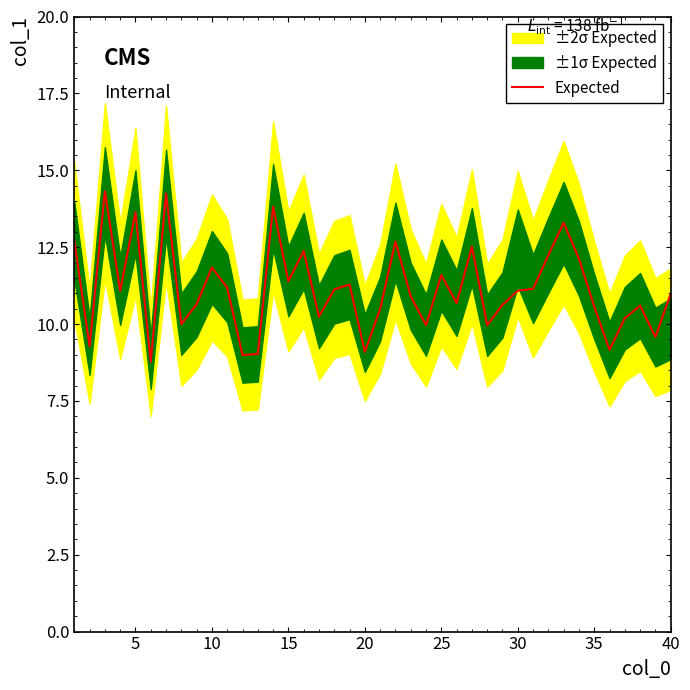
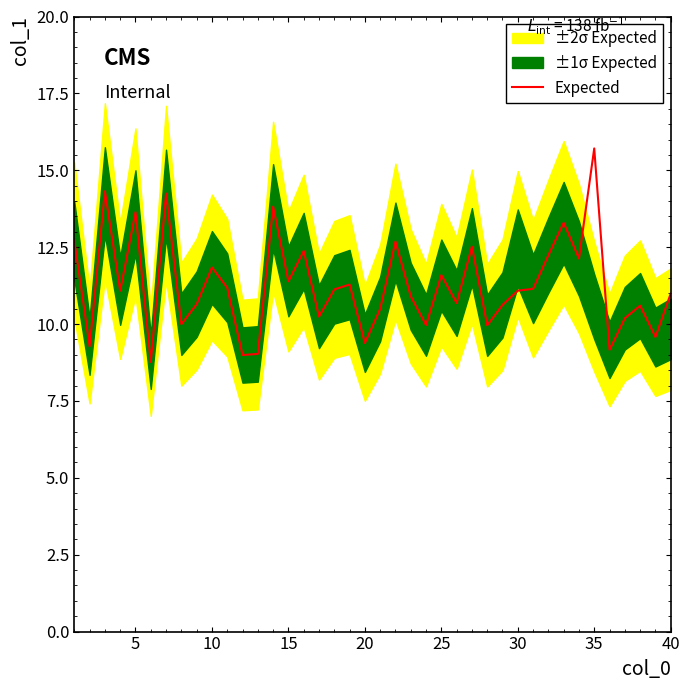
Expected, 20: 9.1 -> 9.4
Expected, 35: 10.6 -> 15.7
